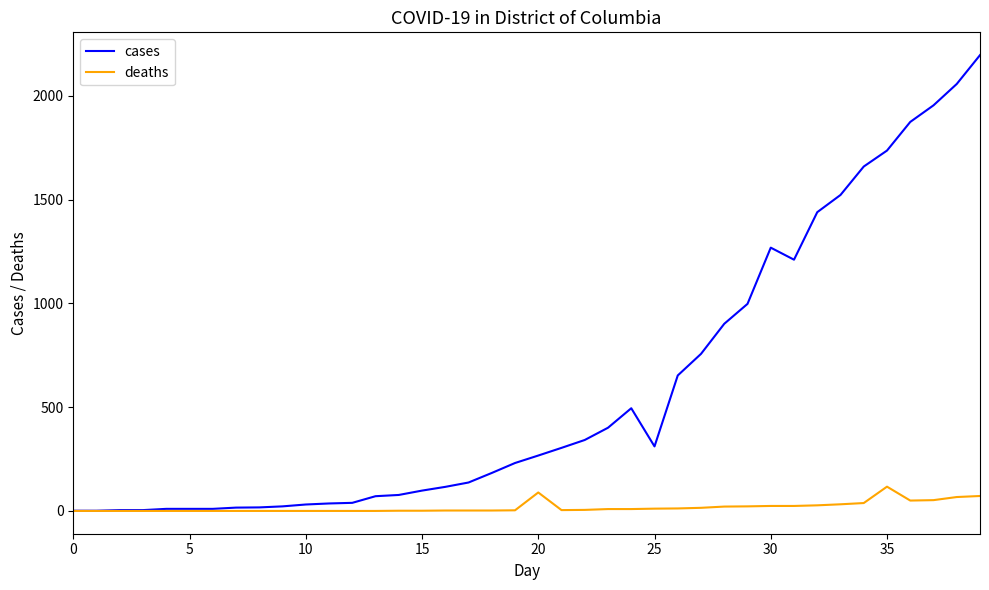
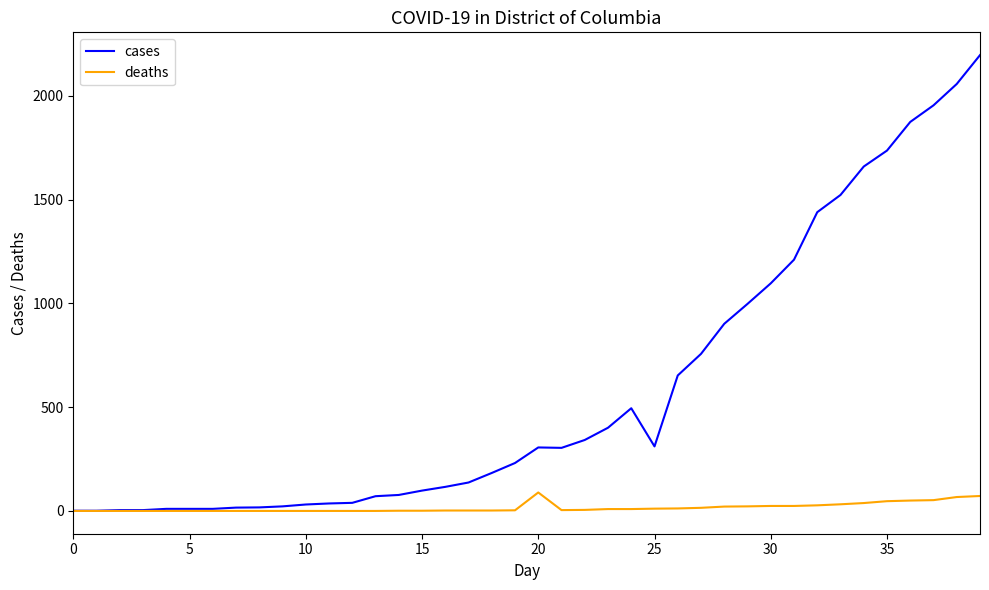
cases, 20: 270 -> 310
cases, 30: 1270 -> 1100
deaths, 35: 120 -> 50
